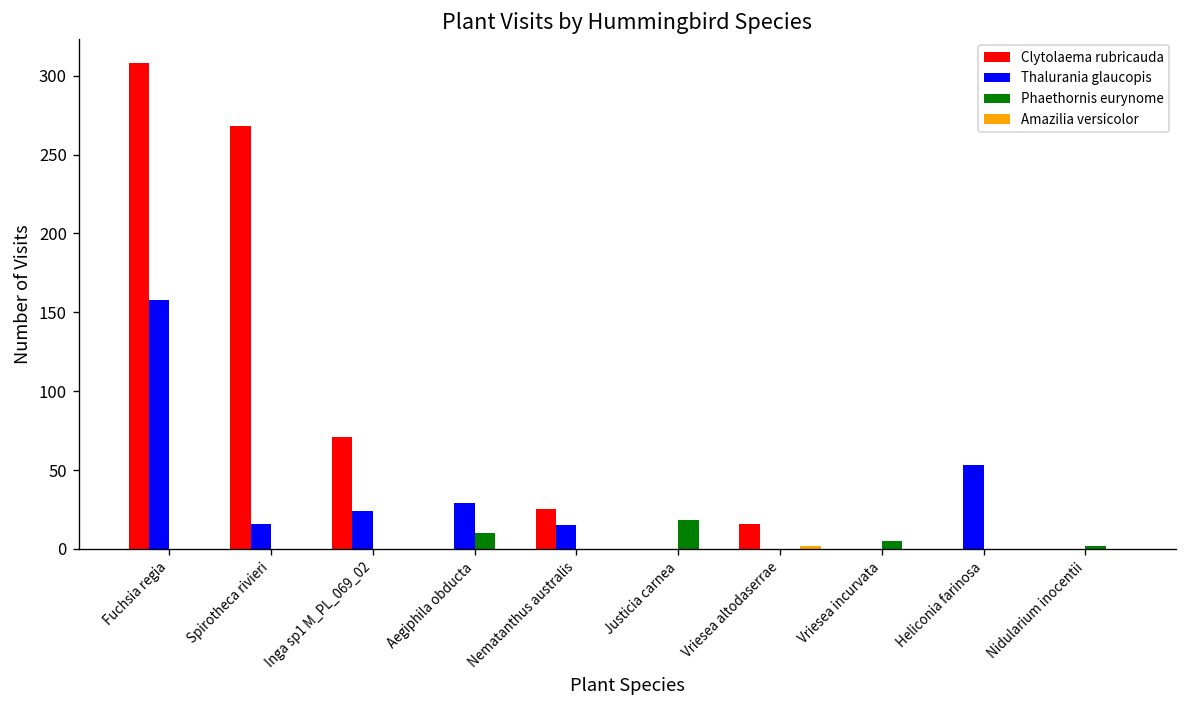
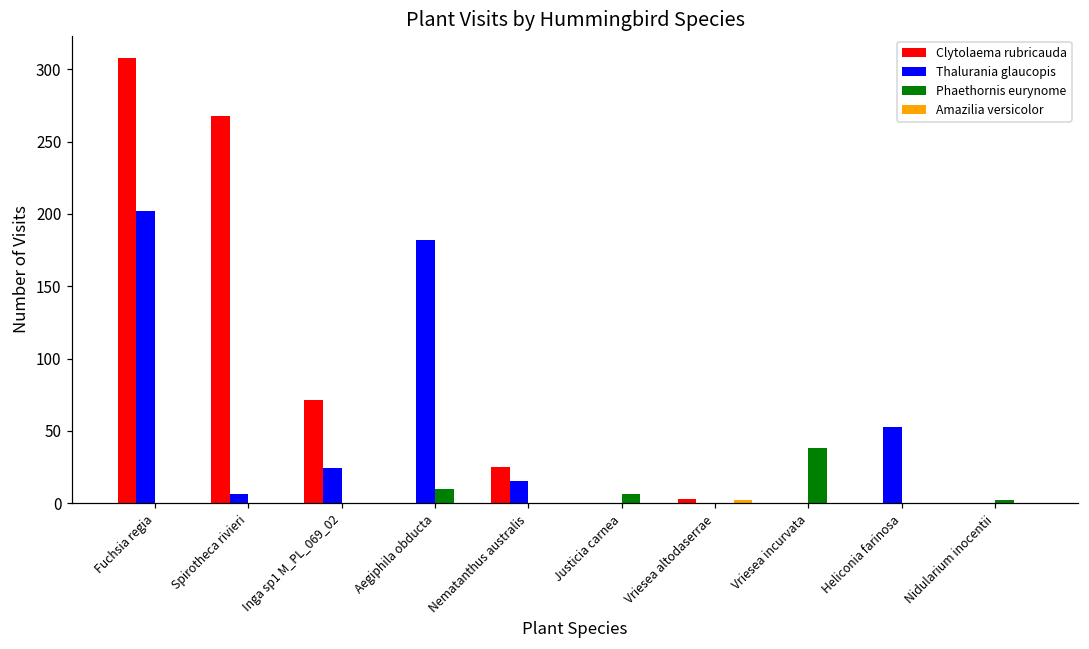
Thalurania glaucopis, Fuchsia regia: 158 -> 202
Thalurania glaucopis, Spirotheca rivieri: 16 -> 6
Thalurania glaucopis, Aegiphila obducta: 29 -> 182
Phaethornis eurynome, Justicia carnea: 18 -> 6
Clytolaema rubricauda, Vriesea altodaserrae: 16 -> 3
Phaethornis eurynome, Vriesea incurvata: 5 -> 38
